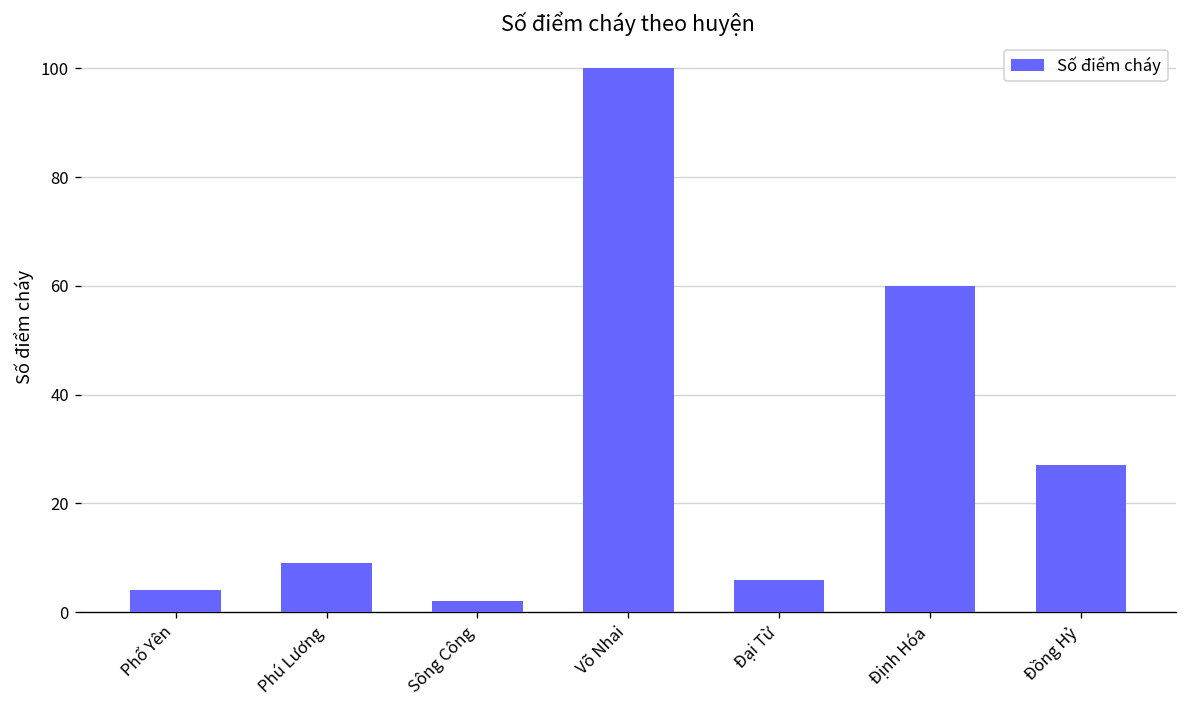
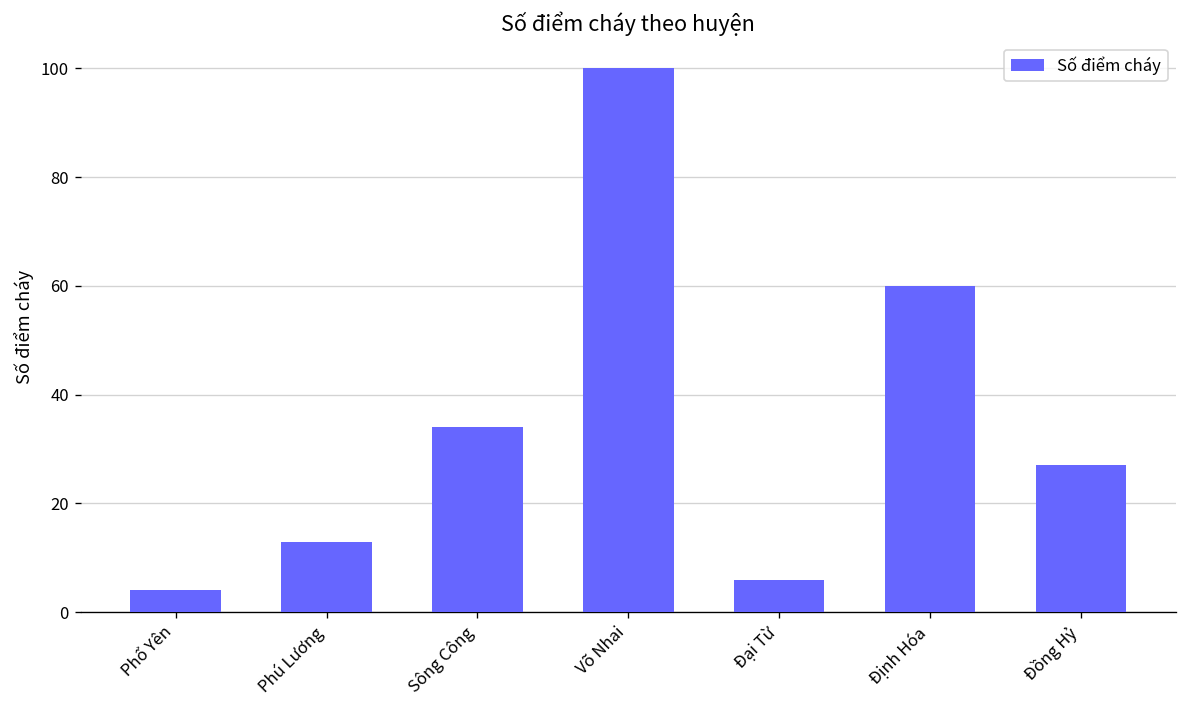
Phú Lương: 9 -> 13
Sông Công: 2 -> 34
